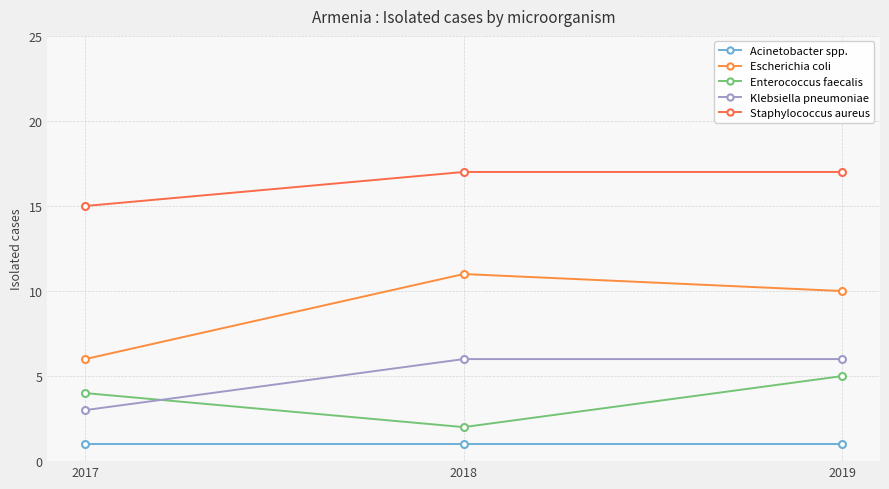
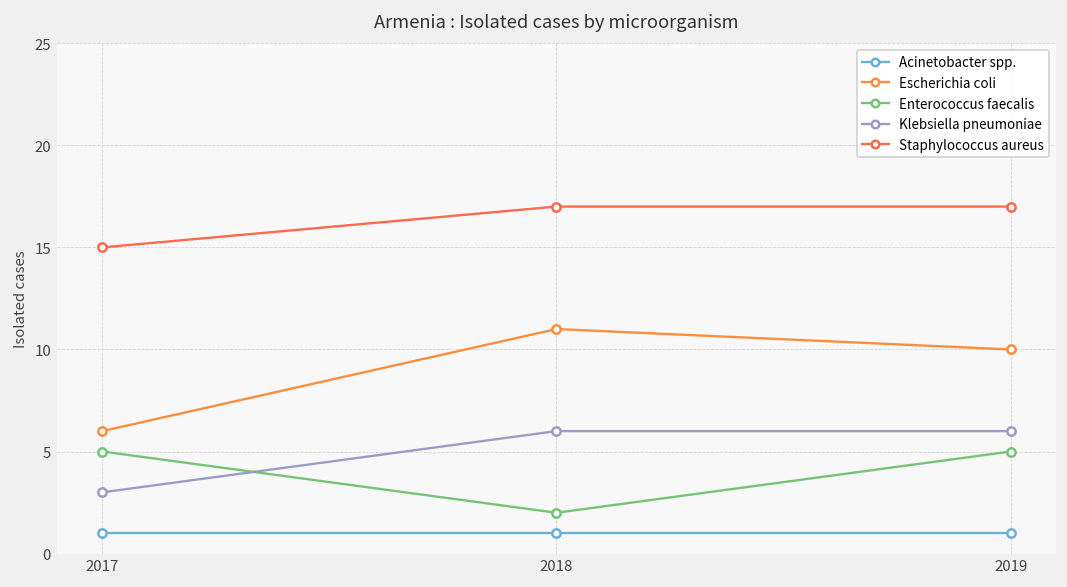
Enterococcus faecalis, 2017: 4 -> 5
